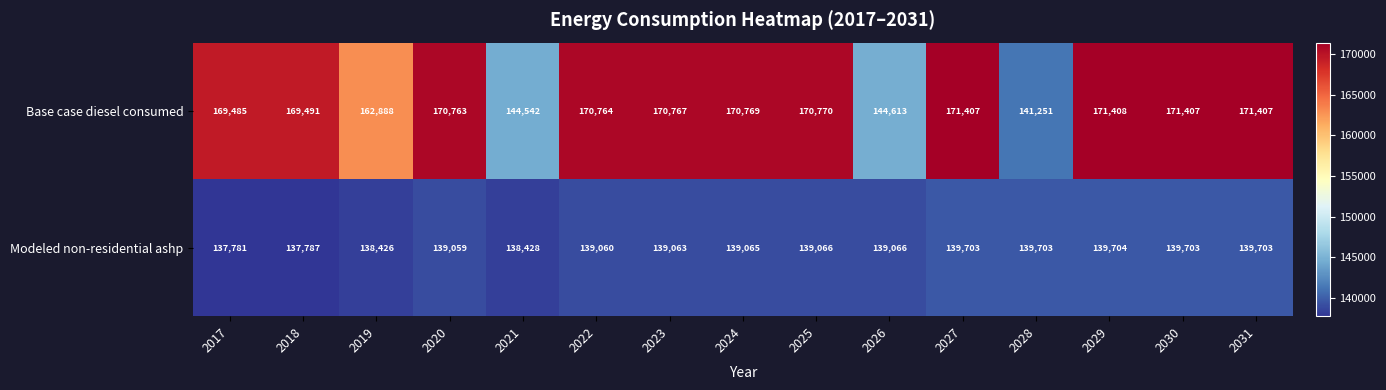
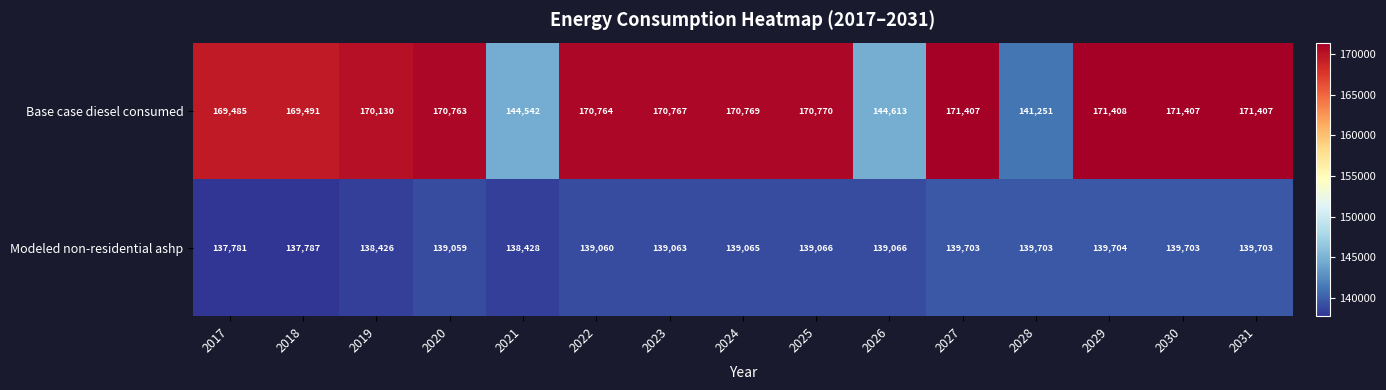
Base case diesel consumed, 2019: 162,888 -> 170,130
